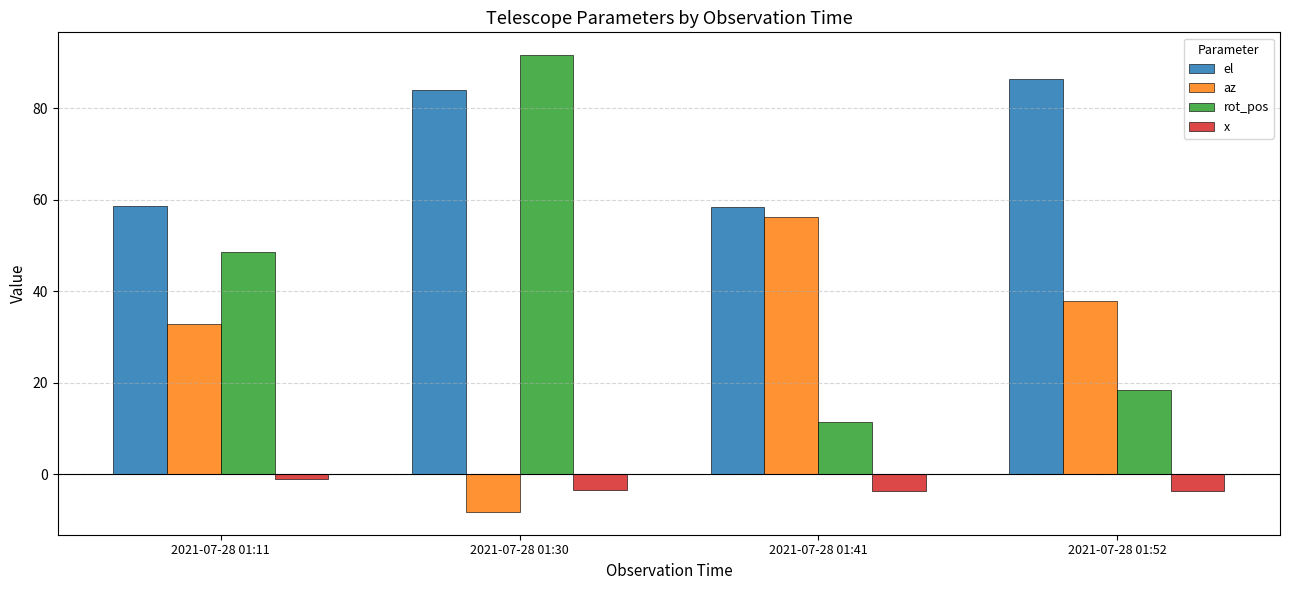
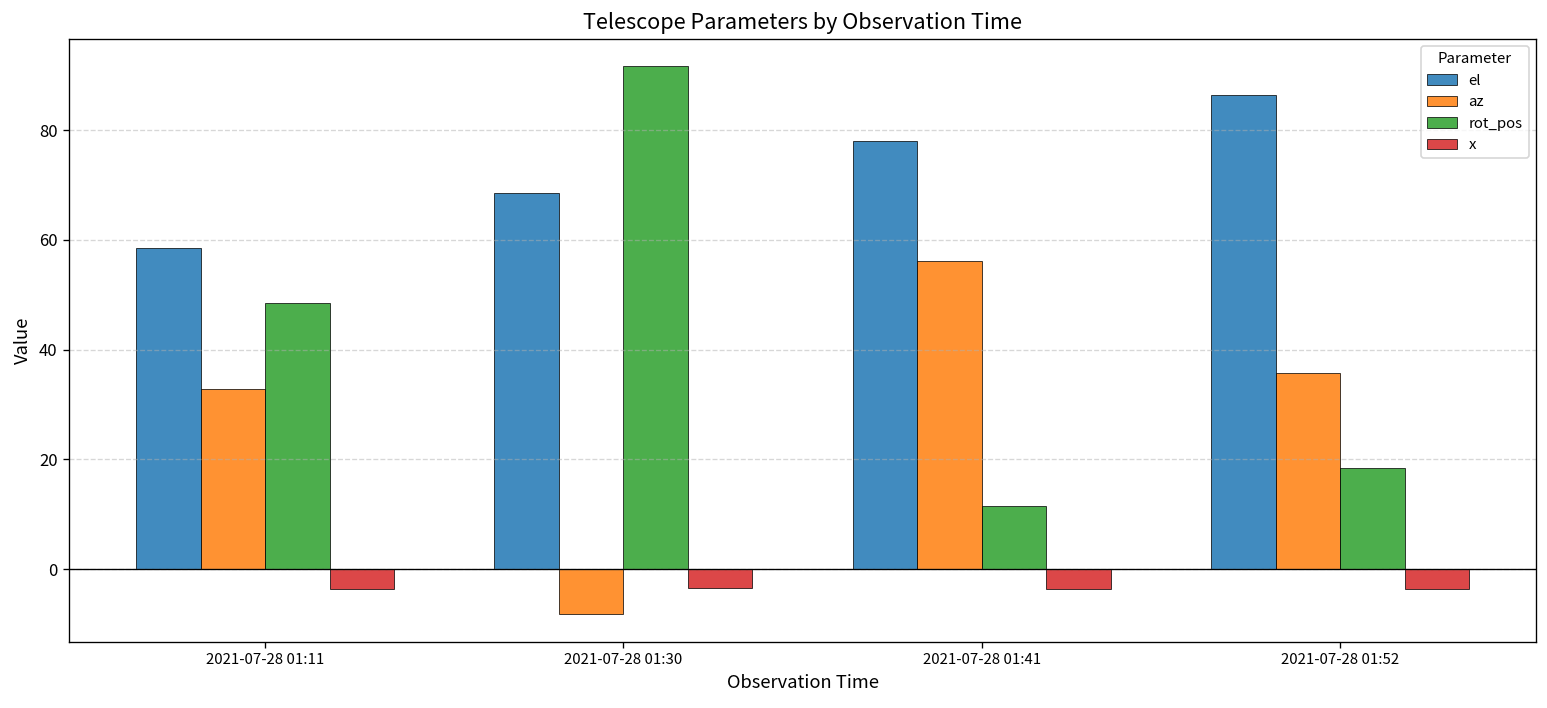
x, 2021-07-28 01:11: -1 -> -4
el, 2021-07-28 01:30: 84 -> 68
el, 2021-07-28 01:41: 59 -> 78
az, 2021-07-28 01:52: 38 -> 36
